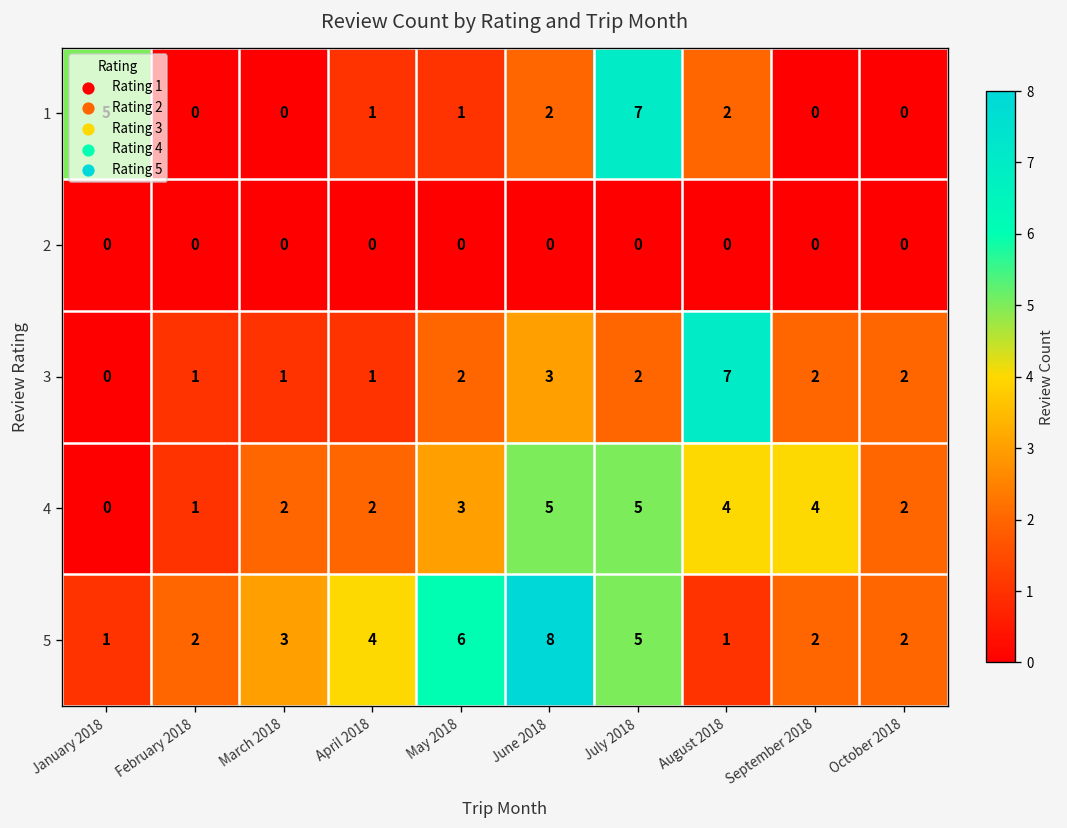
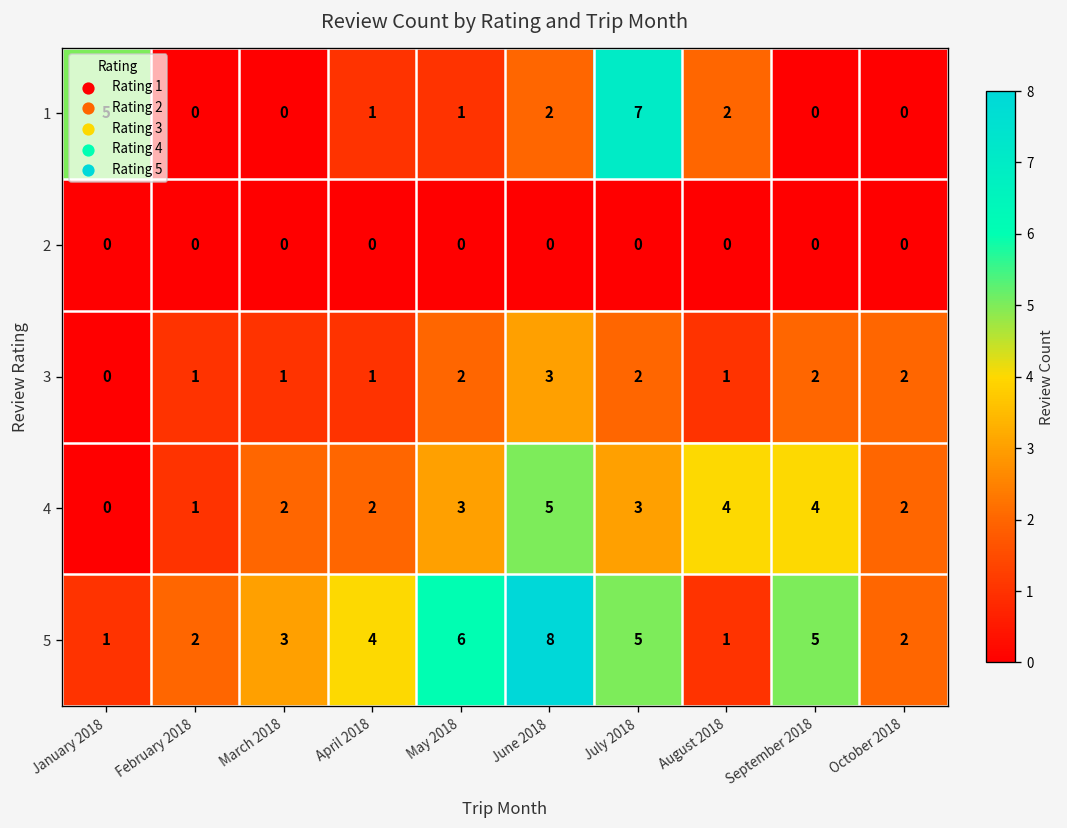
3, August 2018: 7 -> 1
4, July 2018: 5 -> 3
5, September 2018: 2 -> 5
